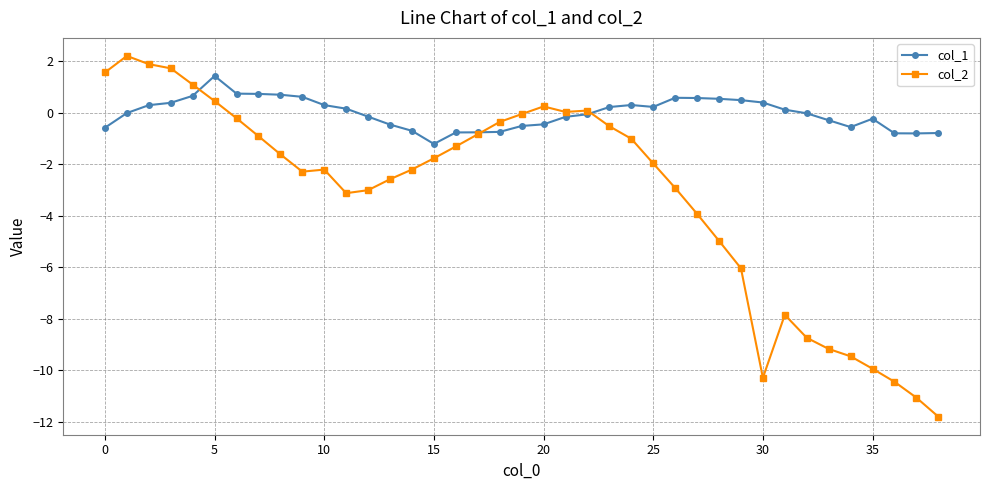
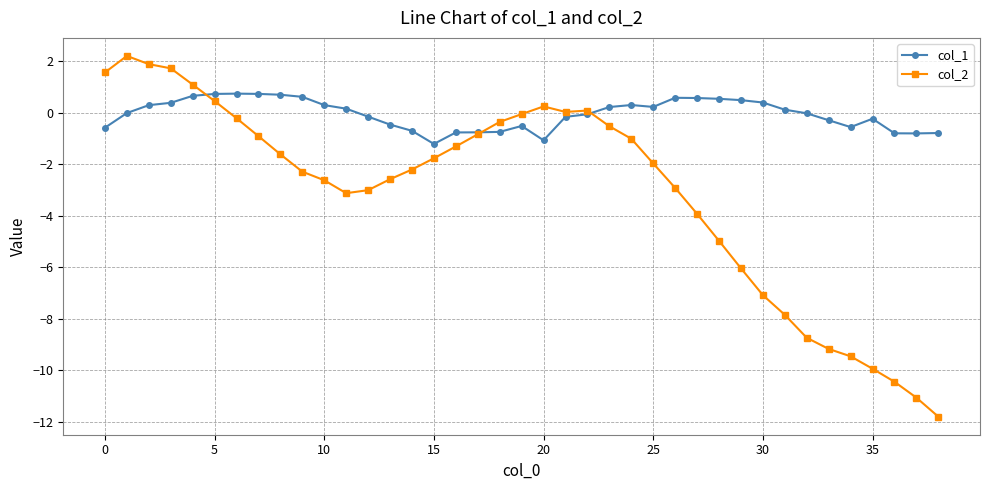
col_1, 5: 1.4 -> 0.7
col_2, 10: -2.2 -> -2.6
col_1, 20: -0.4 -> -1.1
col_2, 30: -10.3 -> -7.1
